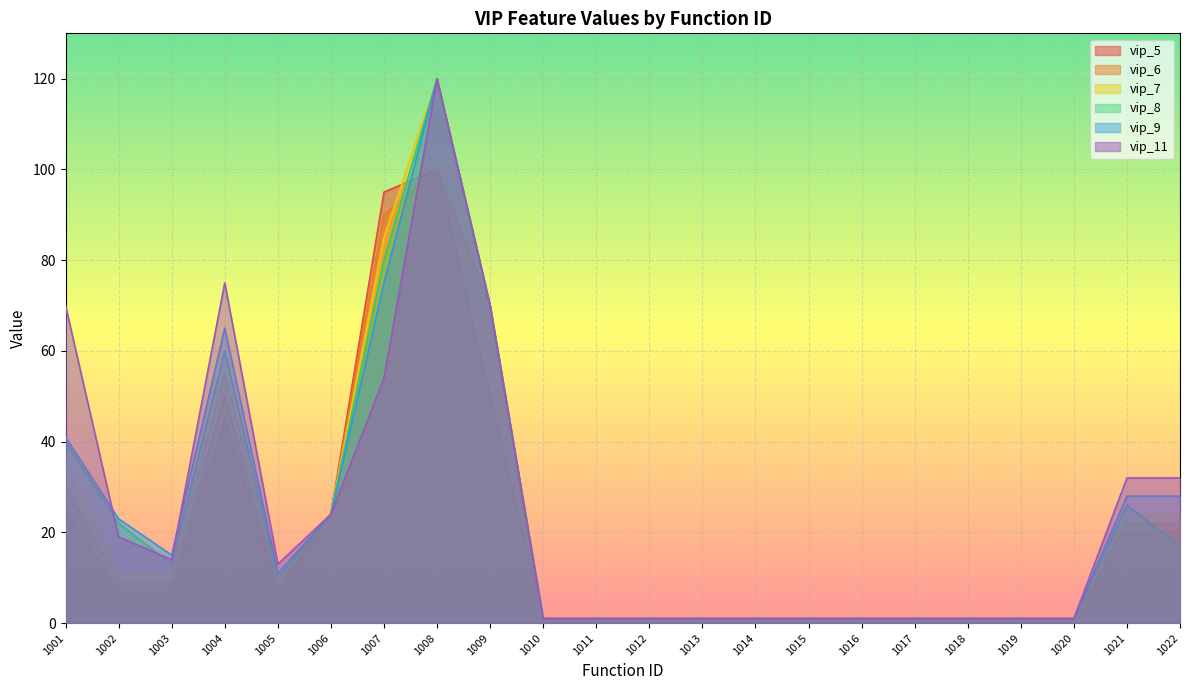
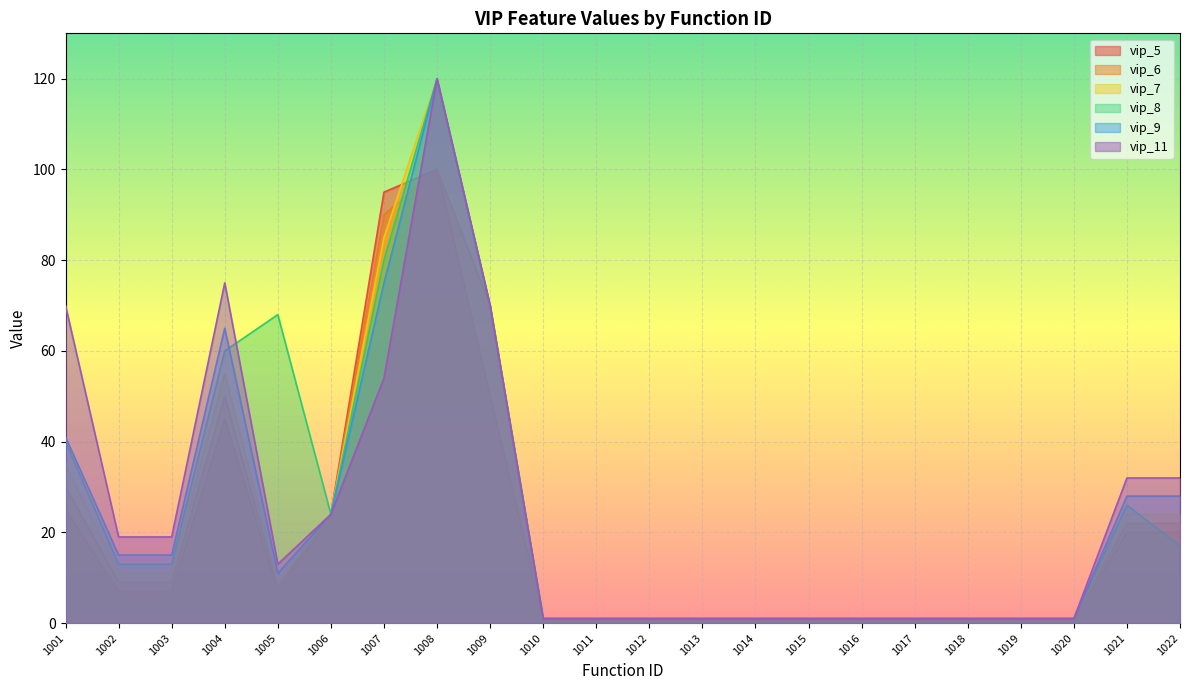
vip_8, 1002: 22 -> 13
vip_9, 1002: 23 -> 15
vip_11, 1003: 14 -> 19
vip_8, 1005: 10 -> 68
